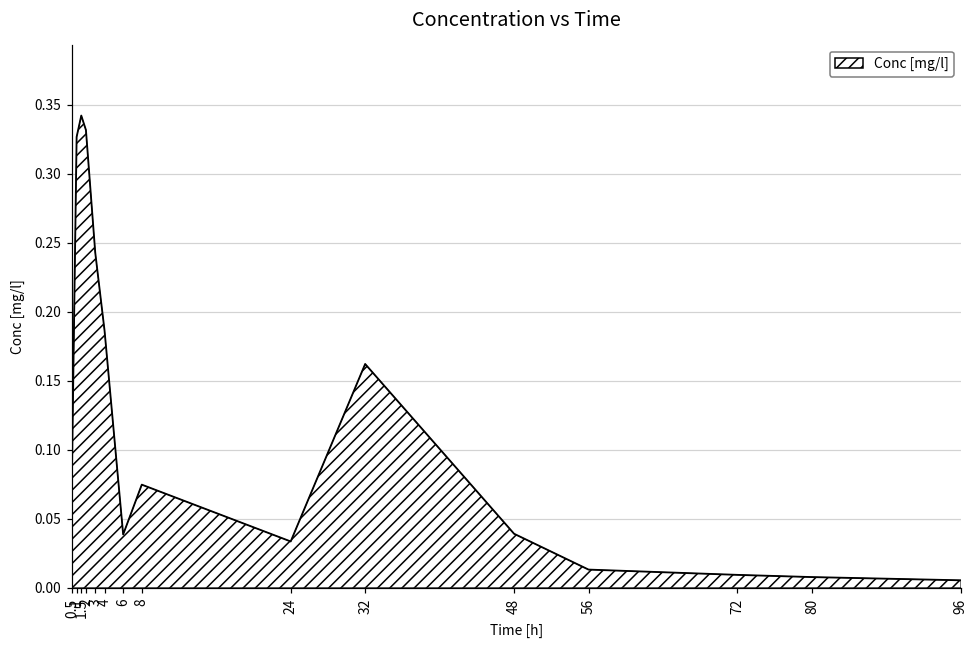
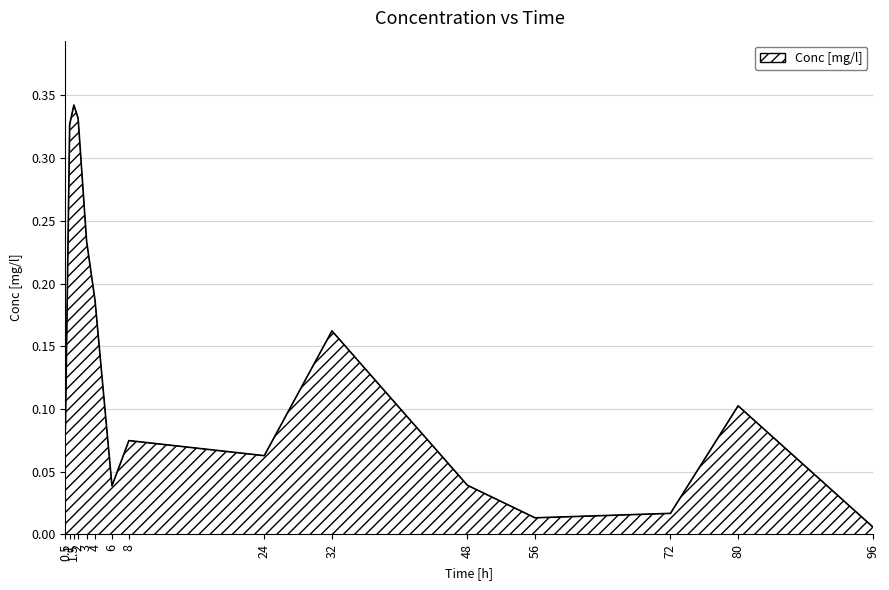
3: 0.243 -> 0.234
24: 0.034 -> 0.063
72: 0.009 -> 0.017
80: 0.008 -> 0.102
